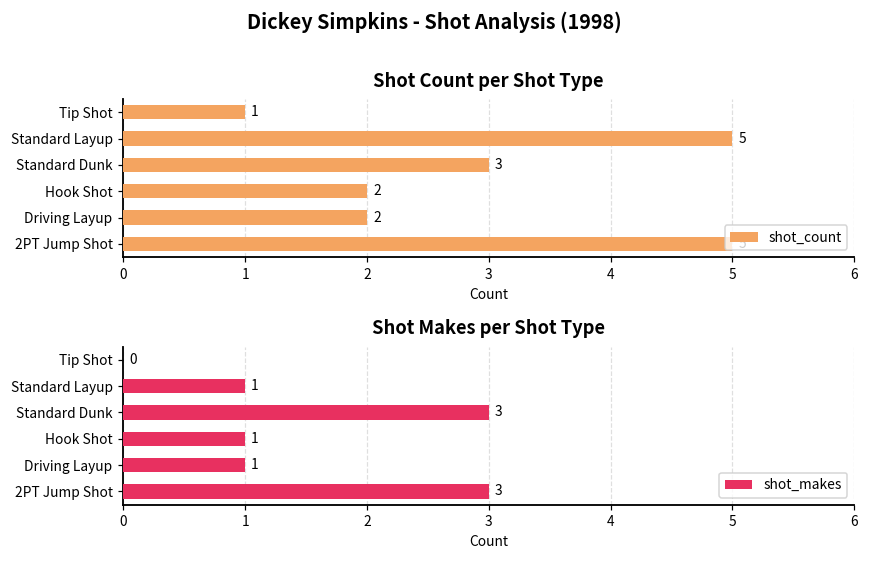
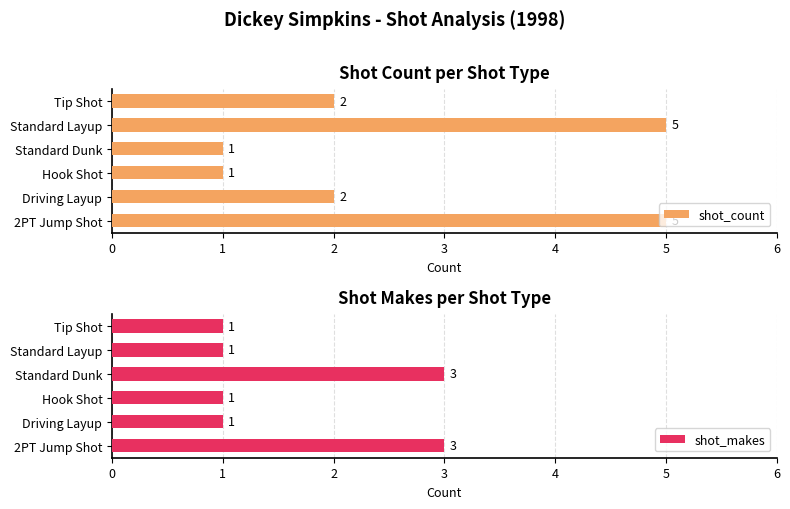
Shot Count per Shot Type, Tip Shot: 1 -> 2
Shot Count per Shot Type, Standard Dunk: 3 -> 1
Shot Count per Shot Type, Hook Shot: 2 -> 1
Shot Makes per Shot Type, Tip Shot: 0 -> 1
